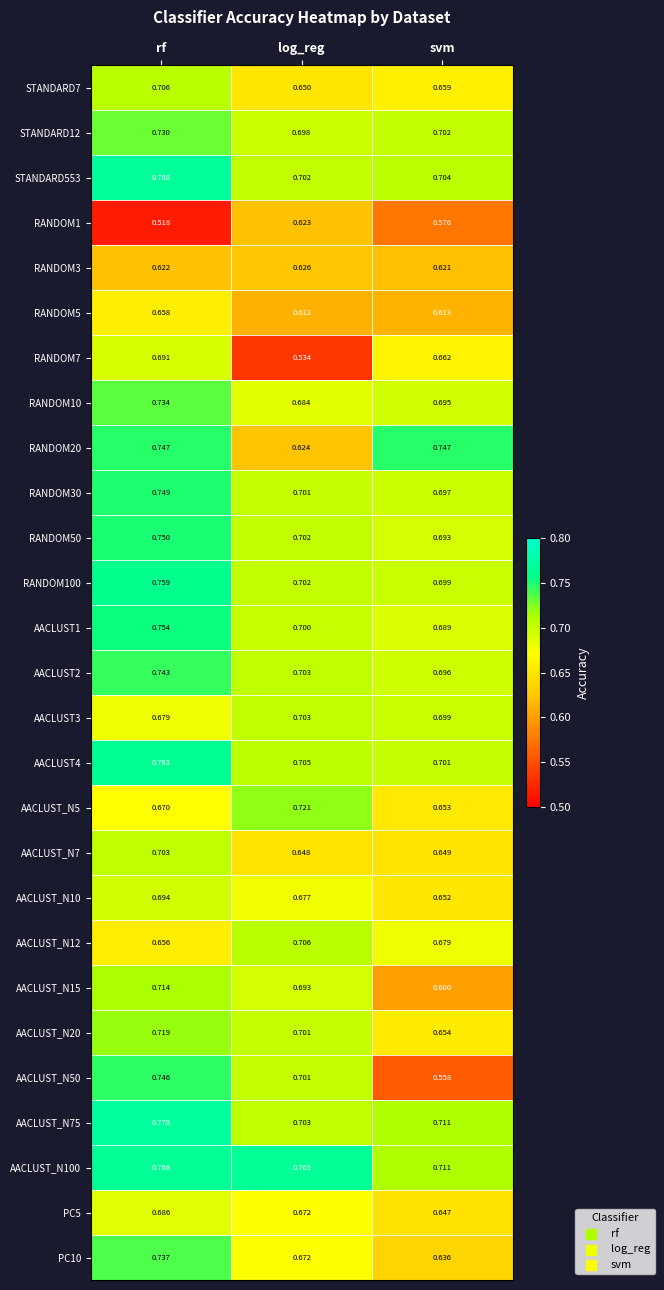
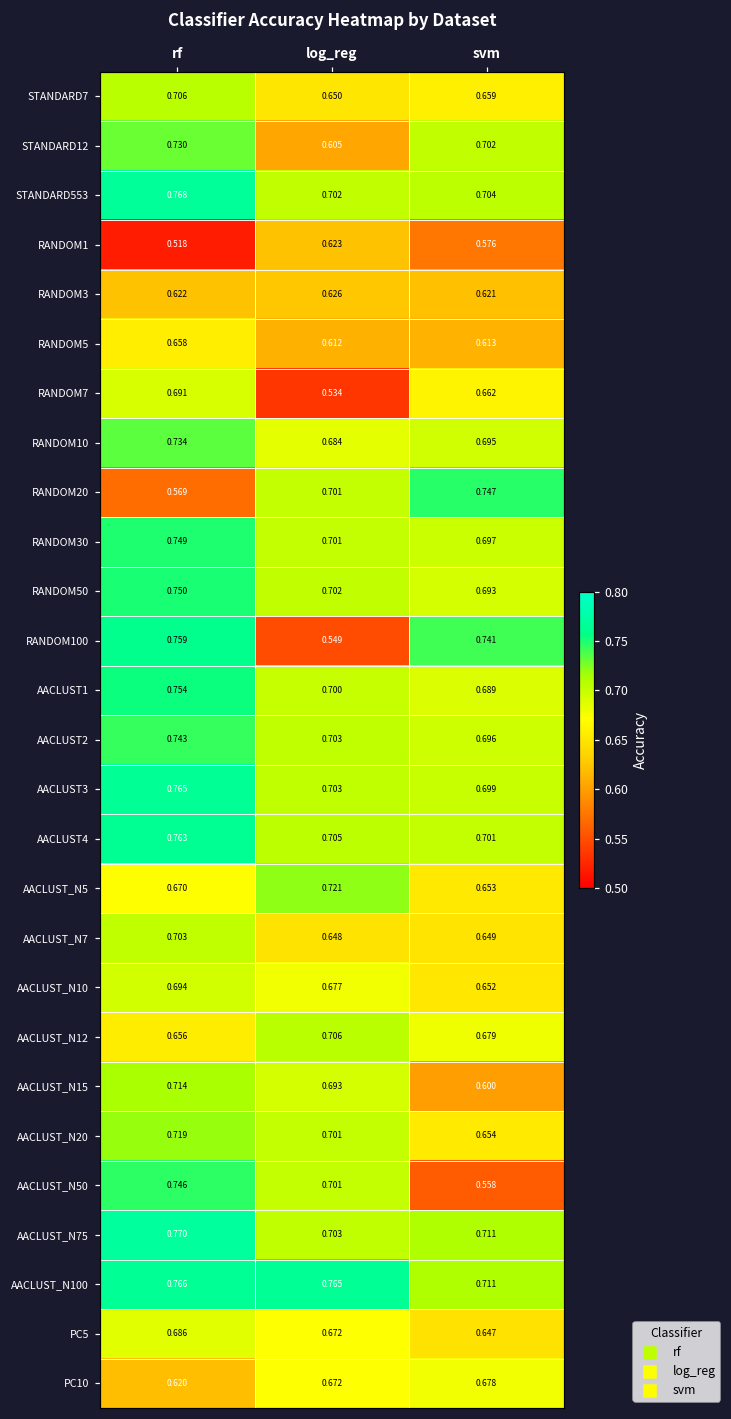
STANDARD12, log_reg: 0.698 -> 0.605
RANDOM20, rf: 0.747 -> 0.569
RANDOM20, log_reg: 0.624 -> 0.701
RANDOM100, log_reg: 0.702 -> 0.549
RANDOM100, svm: 0.699 -> 0.741
AACLUST3, rf: 0.679 -> 0.765
PC10, rf: 0.737 -> 0.620
PC10, svm: 0.636 -> 0.678
